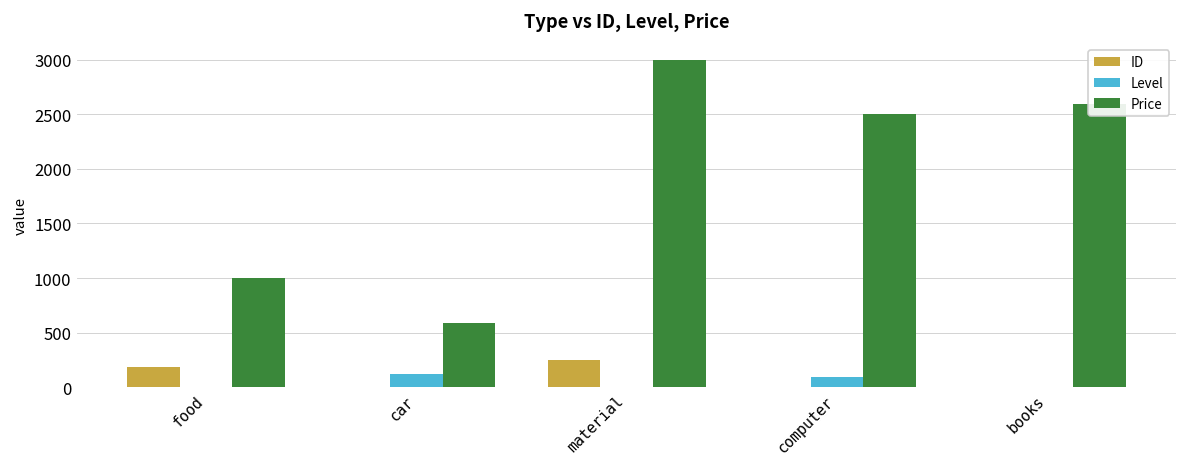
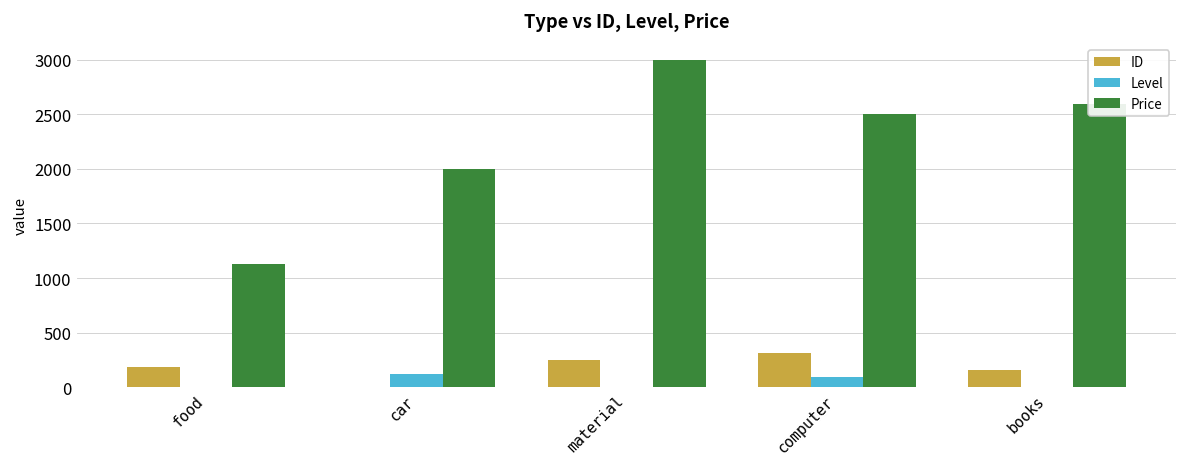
Price, food: 1000 -> 1100
Price, car: 600 -> 2000
ID, computer: 0 -> 300
ID, books: 0 -> 200
